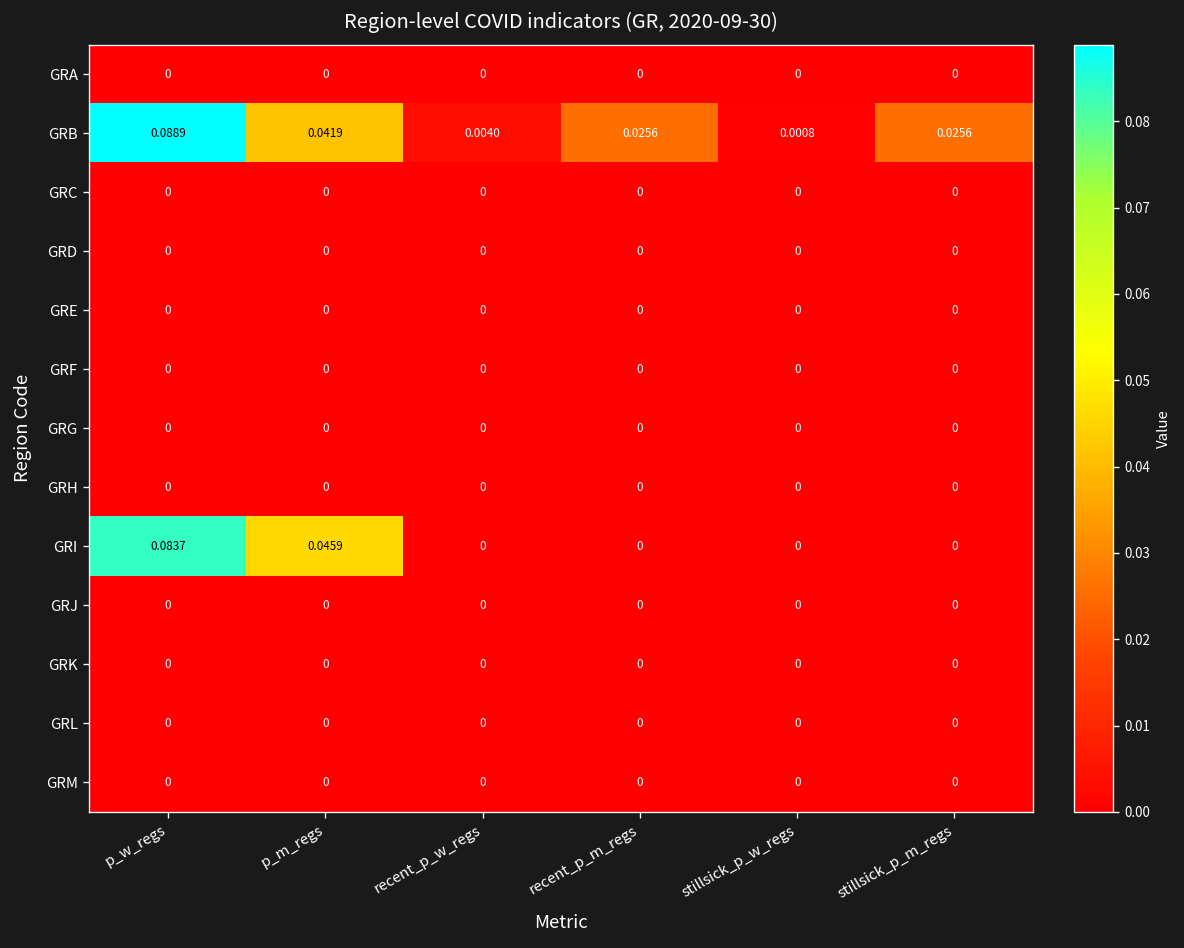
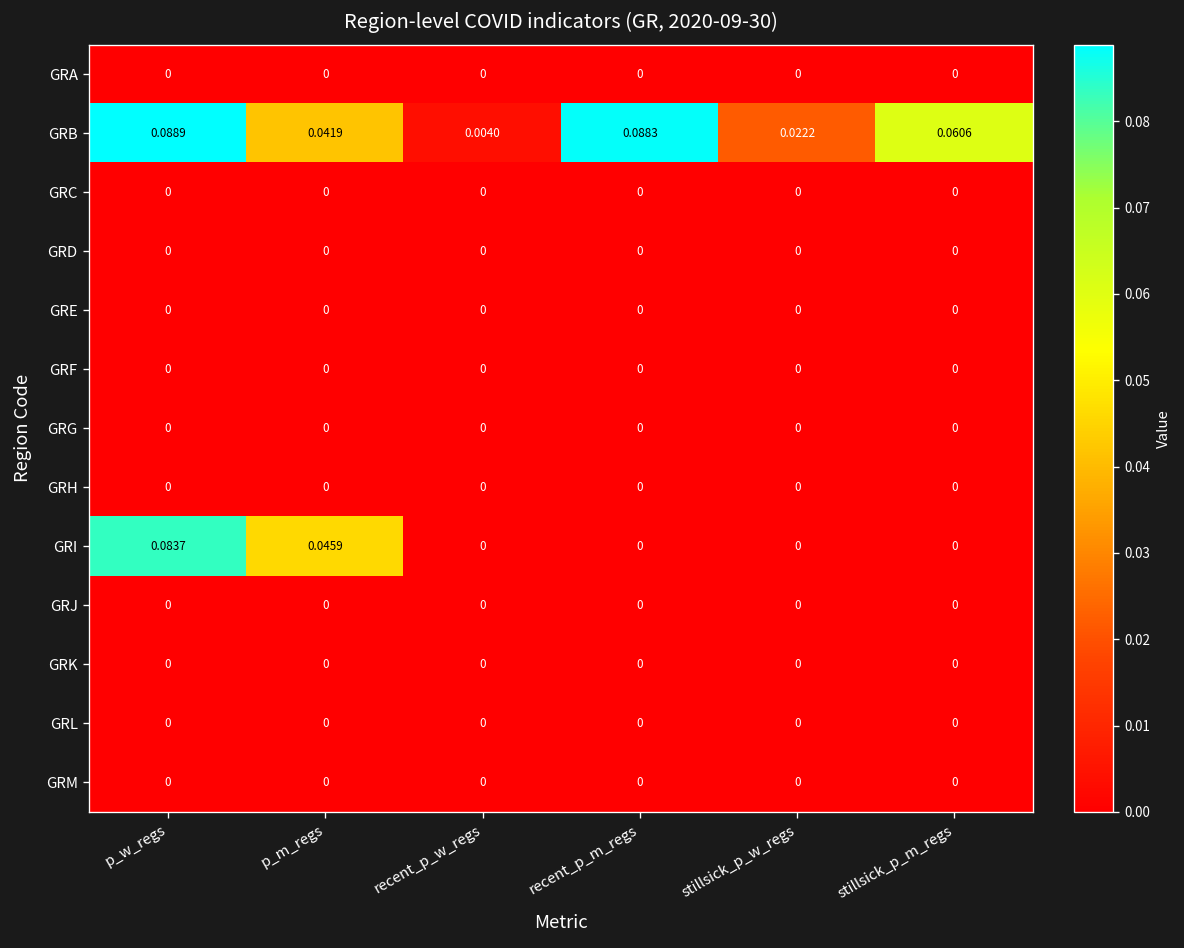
GRB, recent_p_m_regs: 0.0256 -> 0.0883
GRB, stillsick_p_w_regs: 0.0008 -> 0.0222
GRB, stillsick_p_m_regs: 0.0256 -> 0.0606
